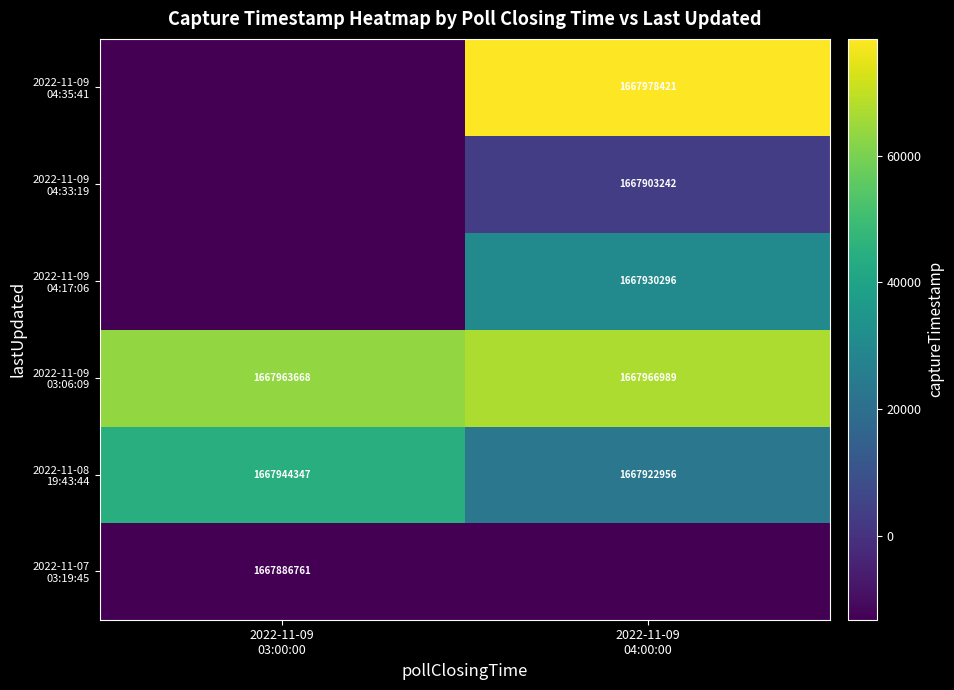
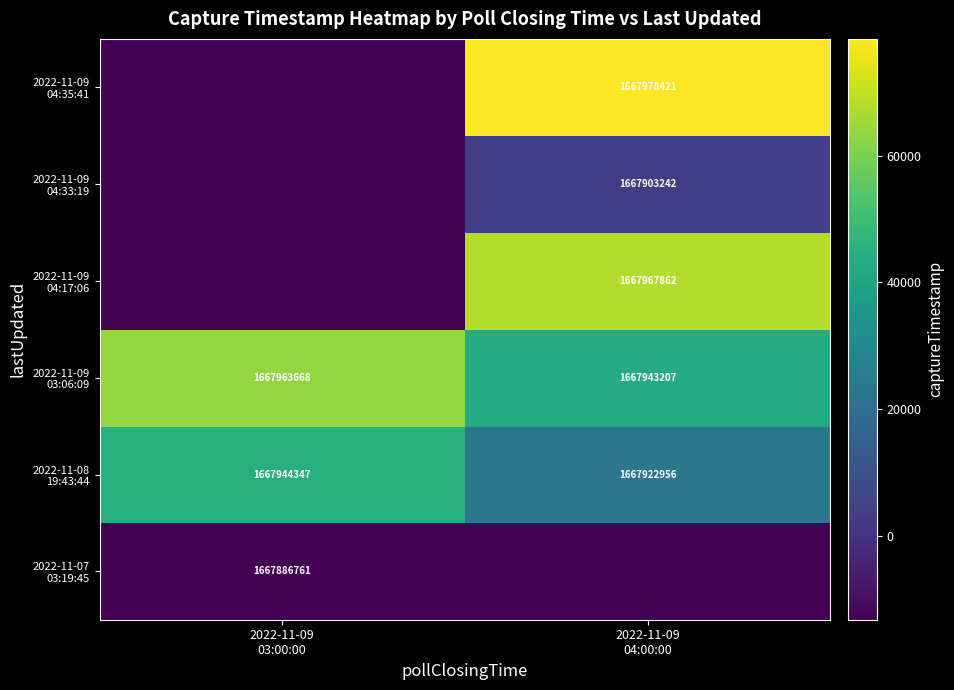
2022-11-09 04:17:06, 2022-11-09 04:00:00: 1667930296 -> 1667967862
2022-11-09 03:06:09, 2022-11-09 04:00:00: 1667966989 -> 1667943207
